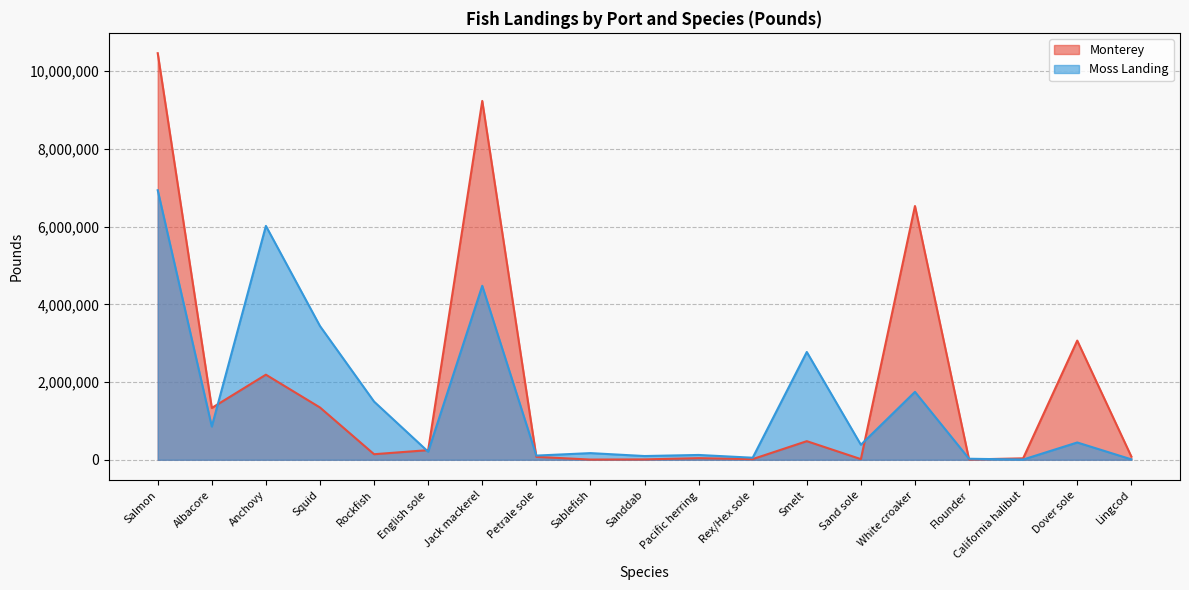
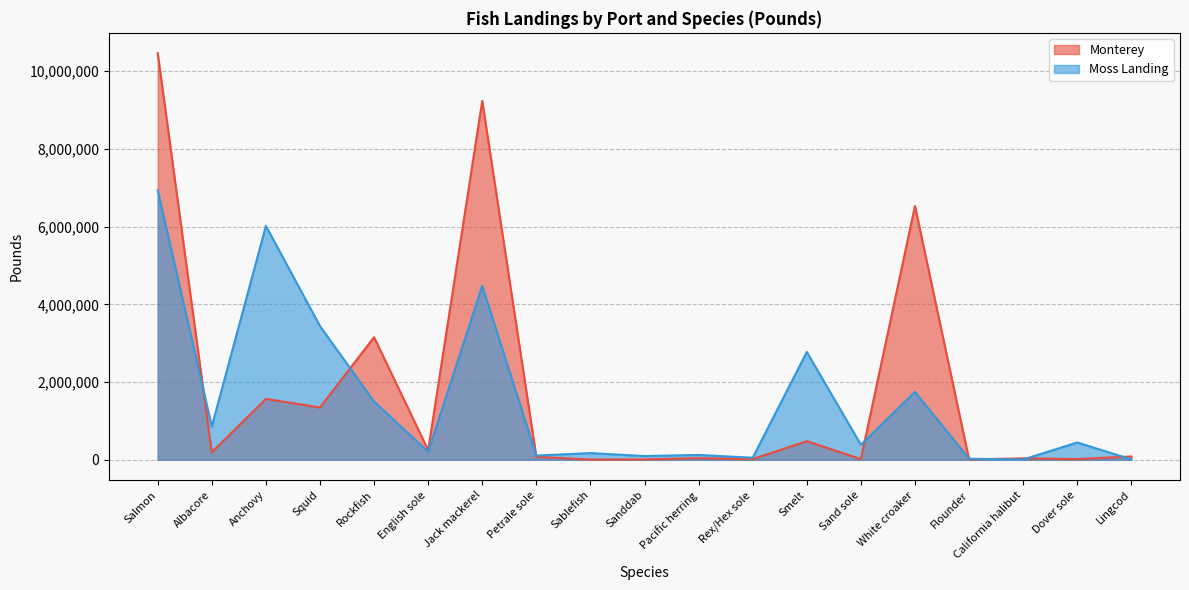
Monterey, Albacore: 1,300,000 -> 200,000
Monterey, Anchovy: 2,200,000 -> 1,600,000
Monterey, Rockfish: 100,000 -> 3,200,000
Monterey, Dover sole: 3,100,000 -> 0
